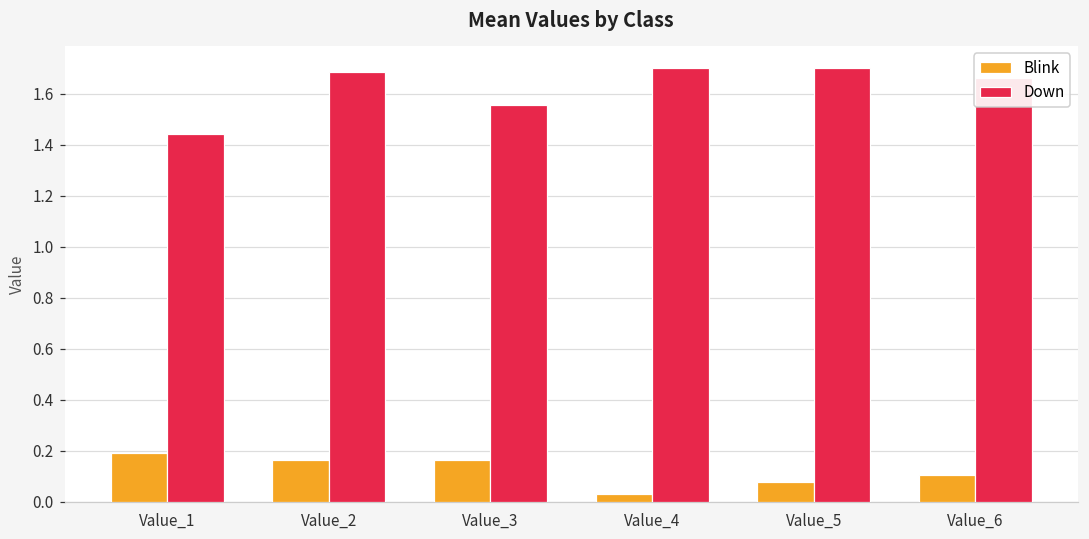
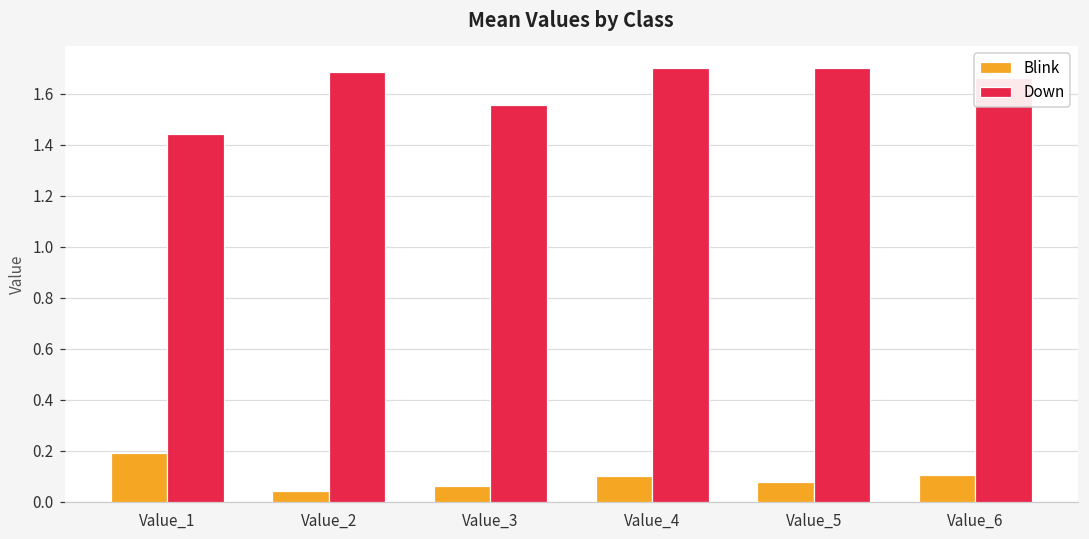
Blink, Value_2: 0.16 -> 0.04
Blink, Value_3: 0.16 -> 0.06
Blink, Value_4: 0.03 -> 0.10
